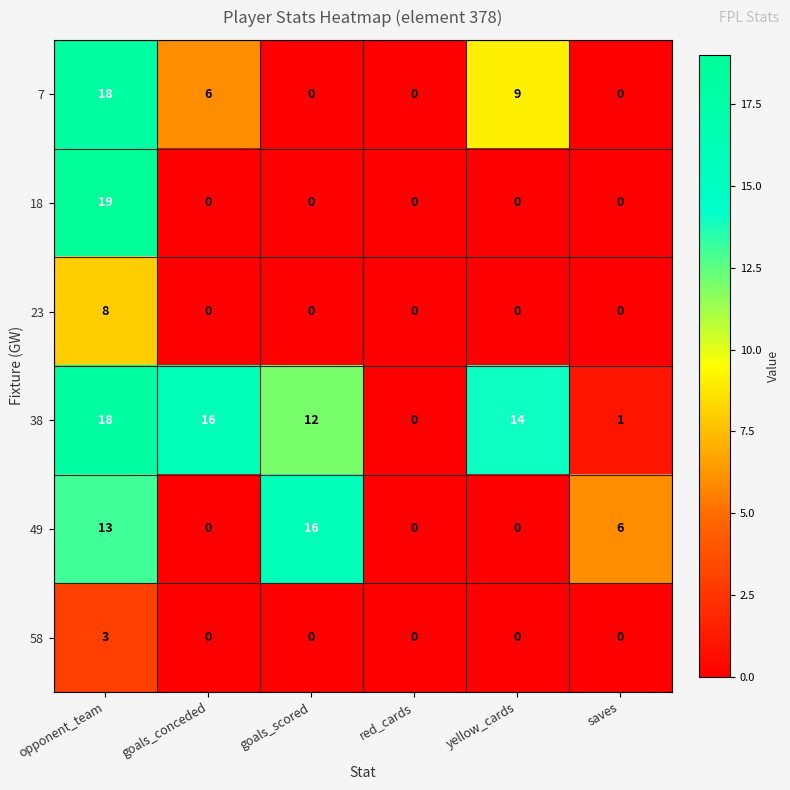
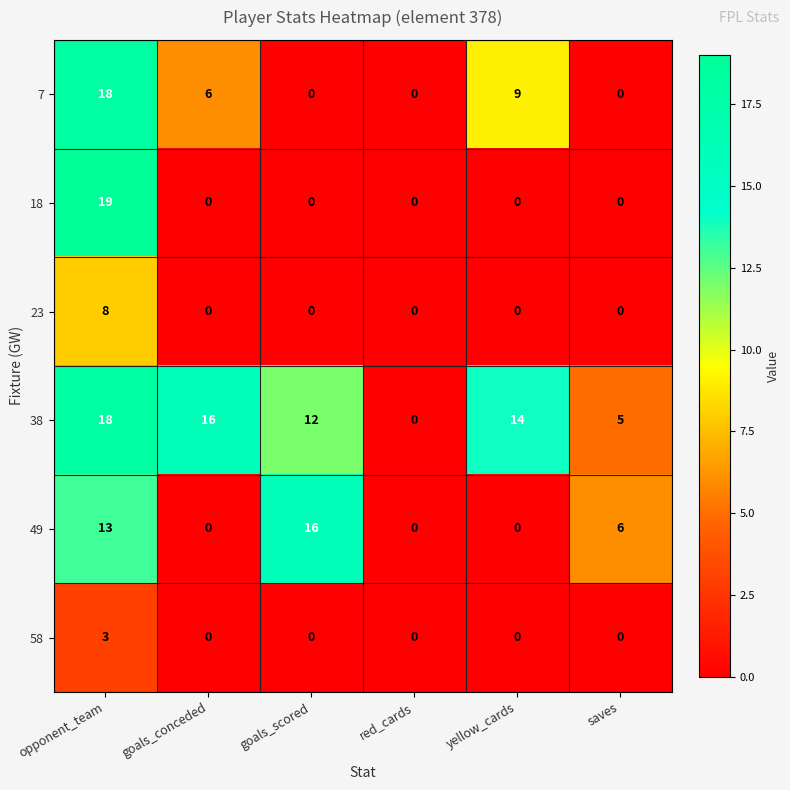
38, saves: 1 -> 5
